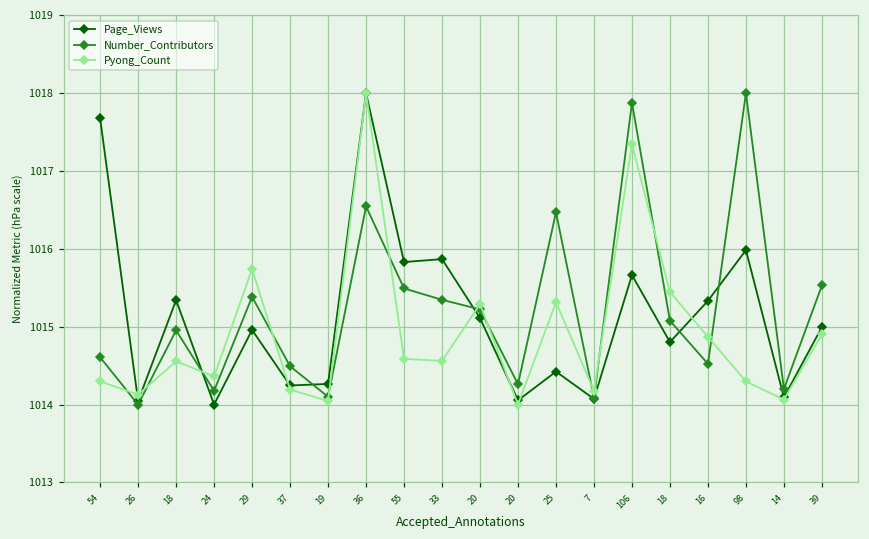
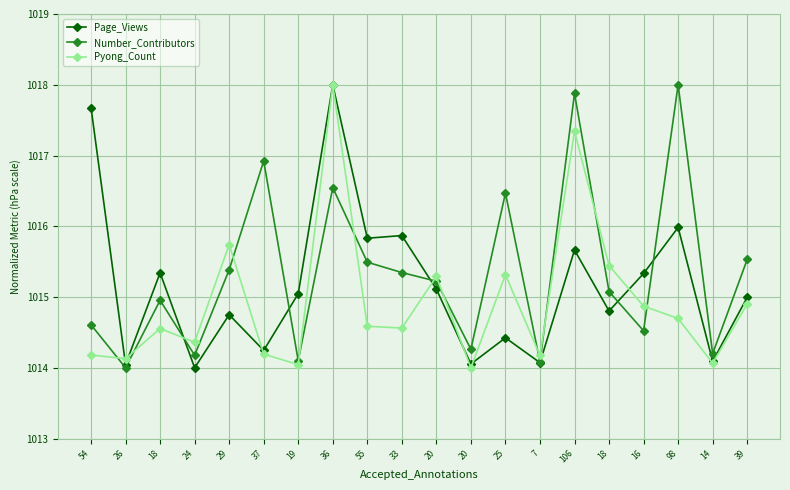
Pyong_Count, 54: 1014.3 -> 1014.2
Page_Views, 29: 1015.0 -> 1014.8
Number_Contributors, 37: 1014.5 -> 1016.9
Page_Views, 19: 1014.3 -> 1015.0
Pyong_Count, 98: 1014.3 -> 1014.7
